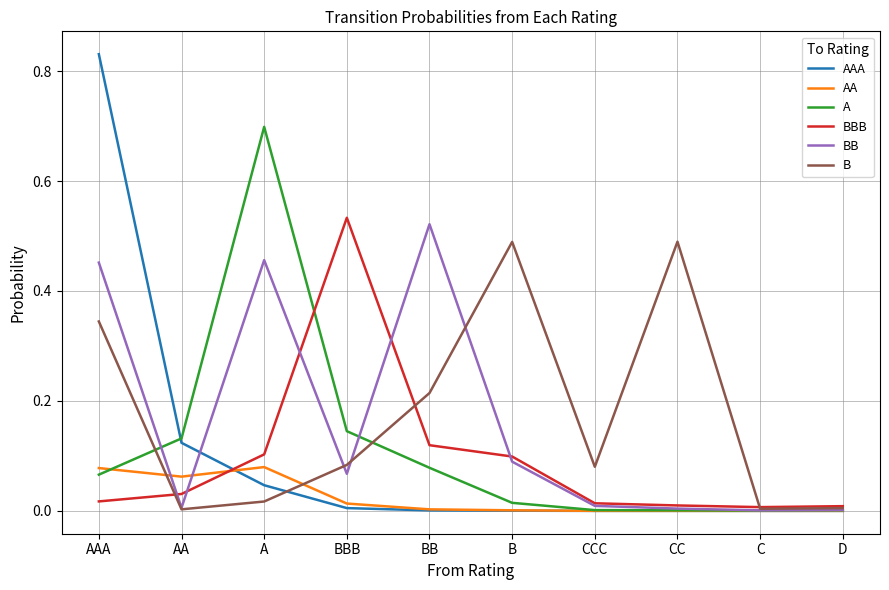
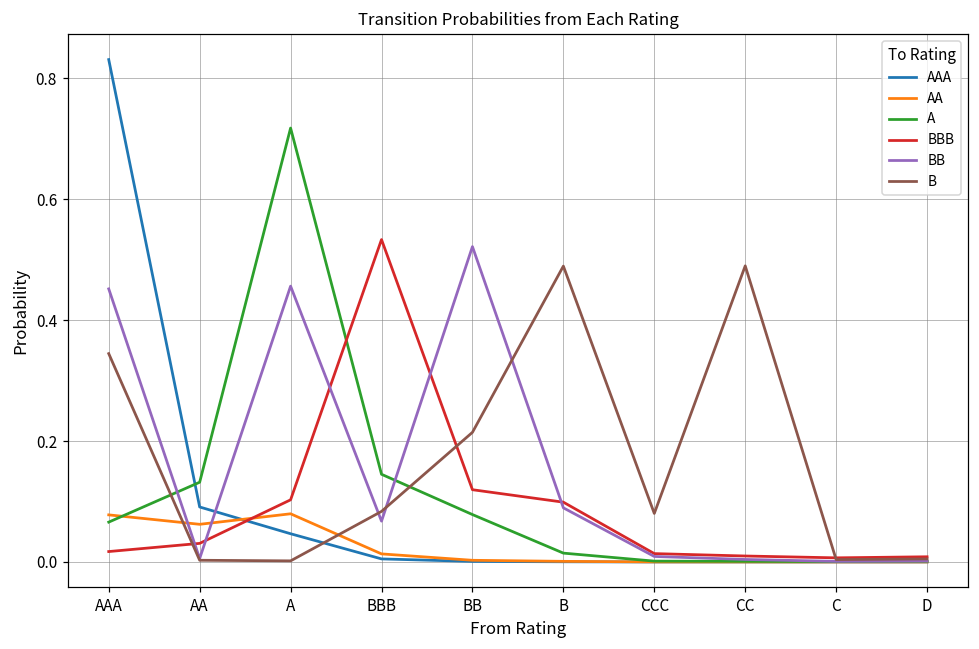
AAA, AA: 0.12 -> 0.09
A, A: 0.70 -> 0.72
B, A: 0.02 -> 0.00
